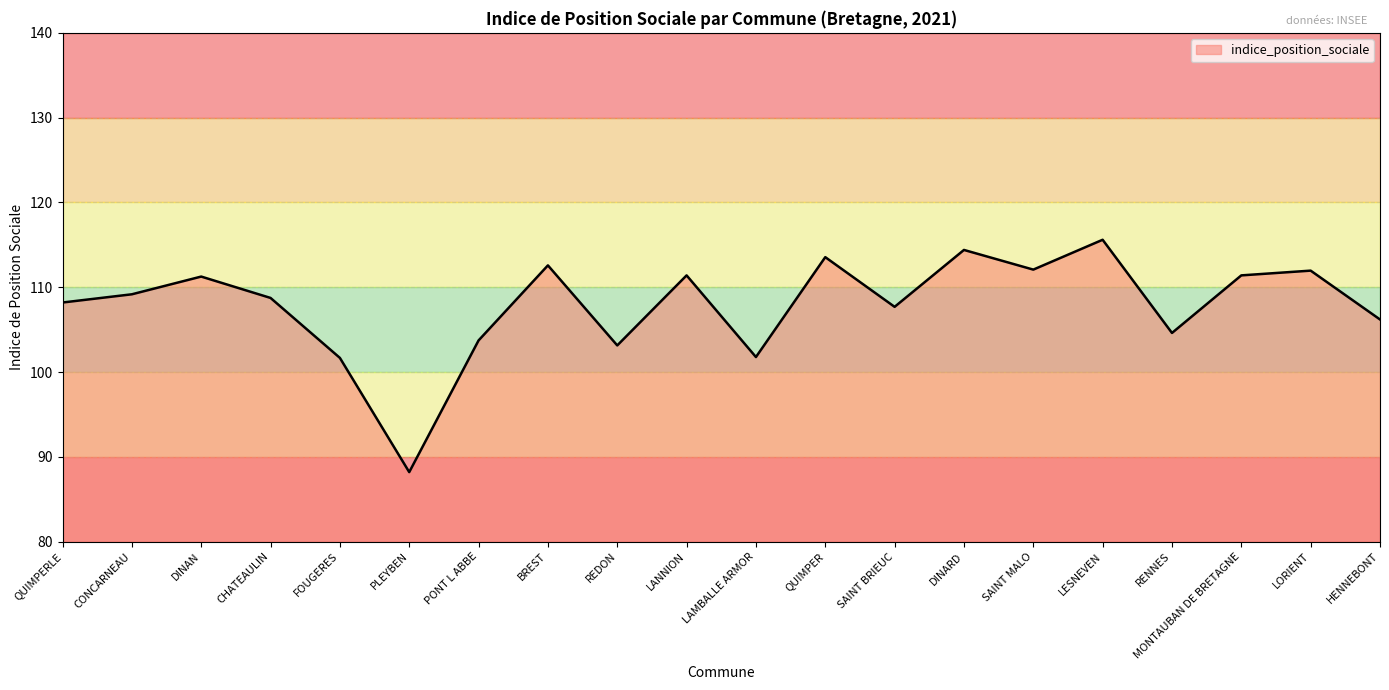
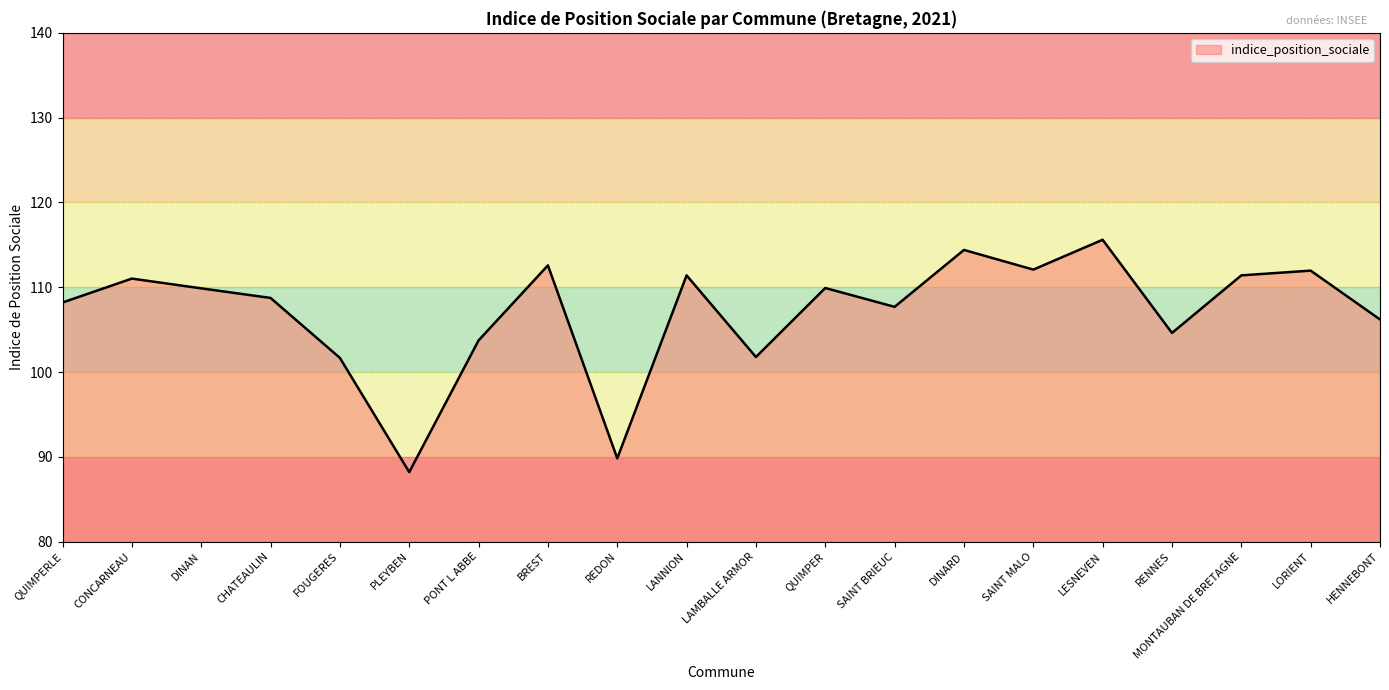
CONCARNEAU: 109 -> 111
DINAN: 111 -> 110
REDON: 103 -> 90
QUIMPER: 114 -> 110
